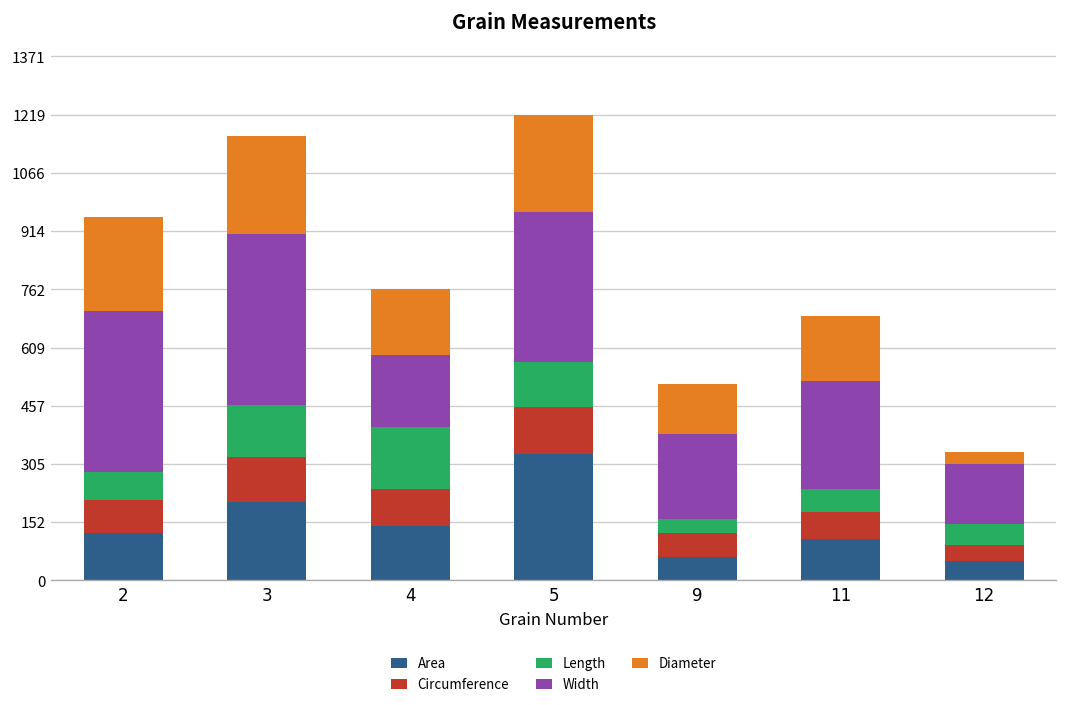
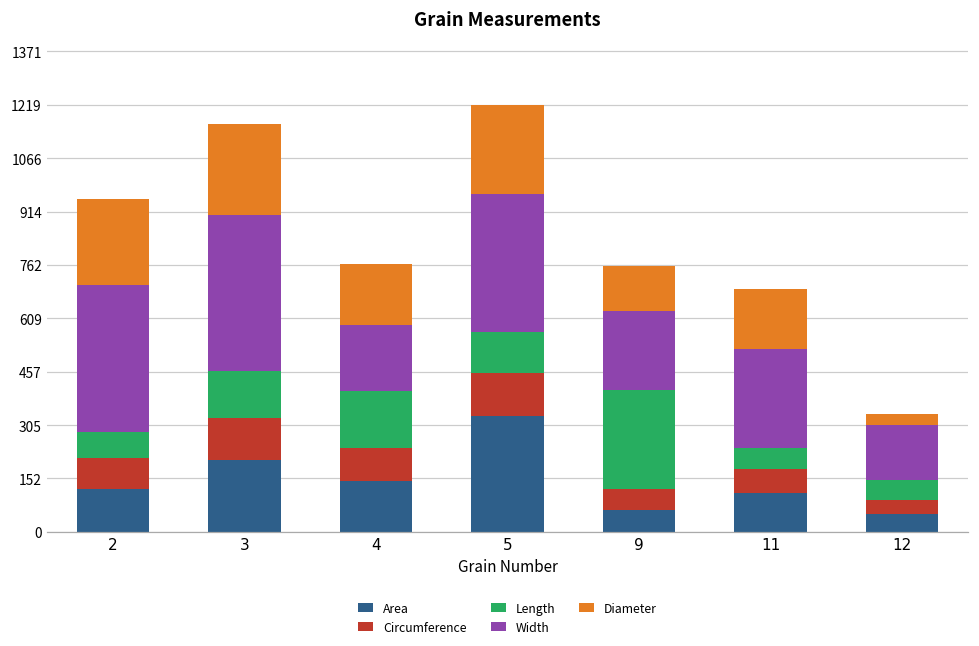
Length, 9: 40 -> 280
